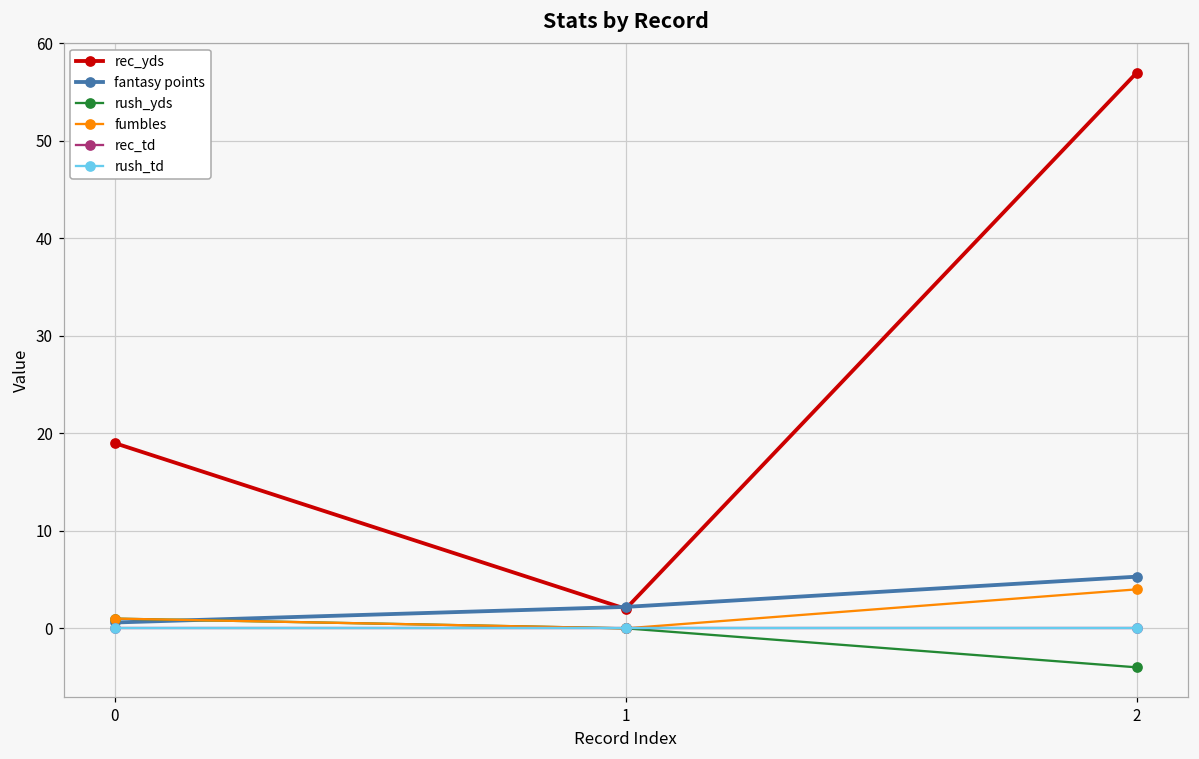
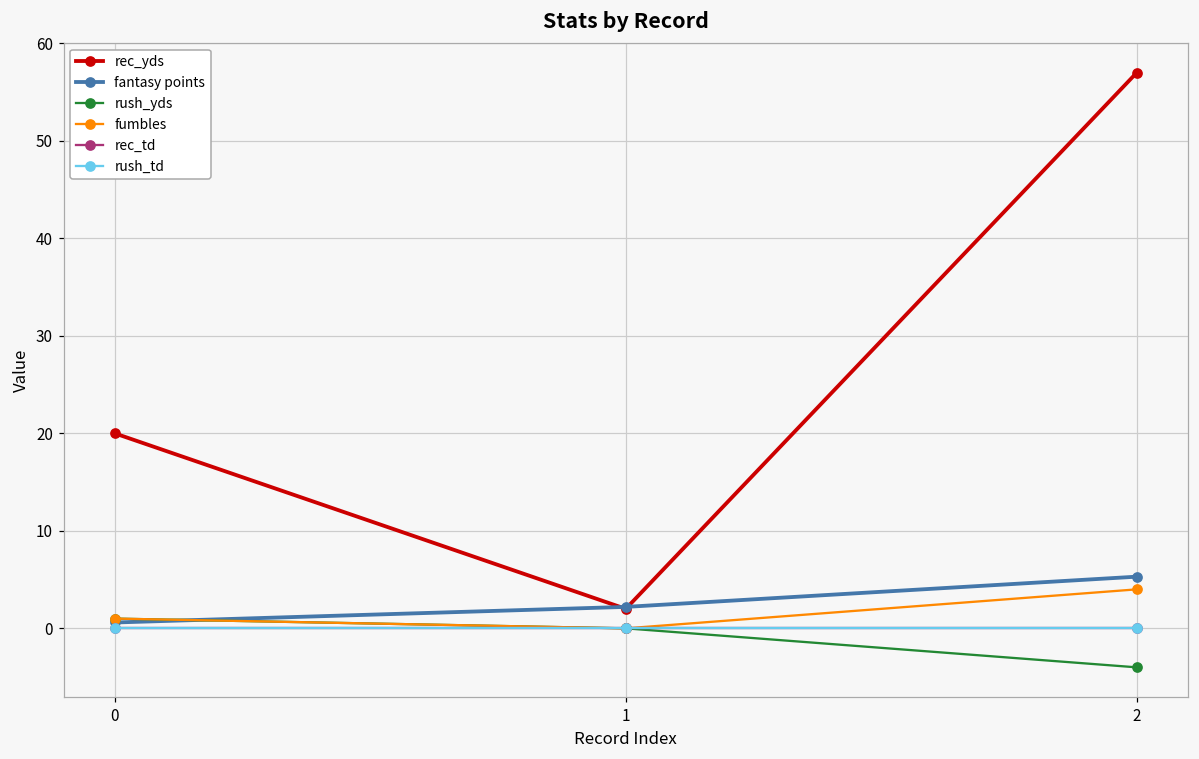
rec_yds, 0: 19 -> 20
